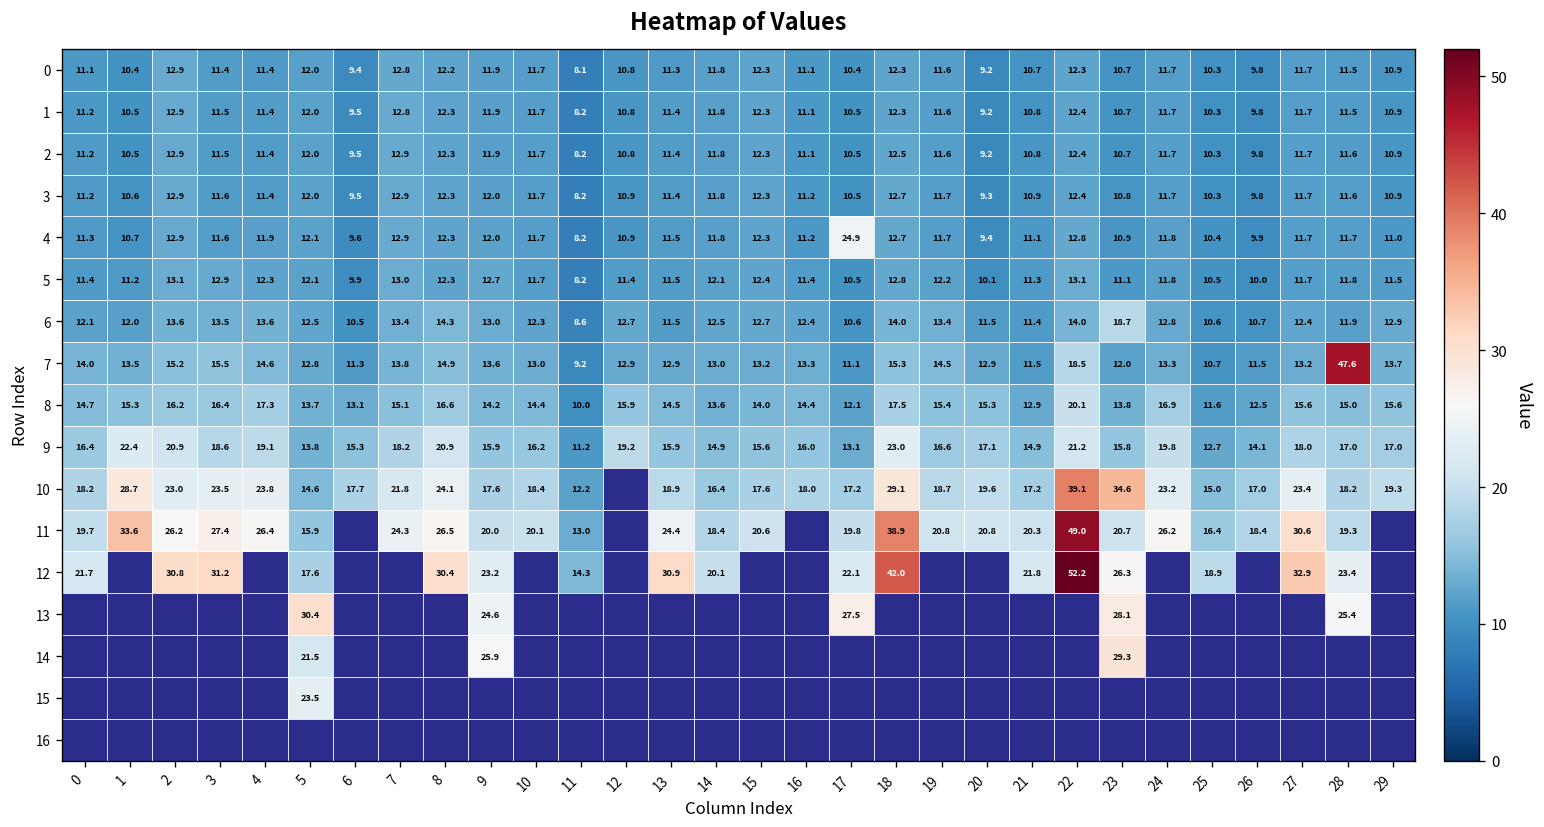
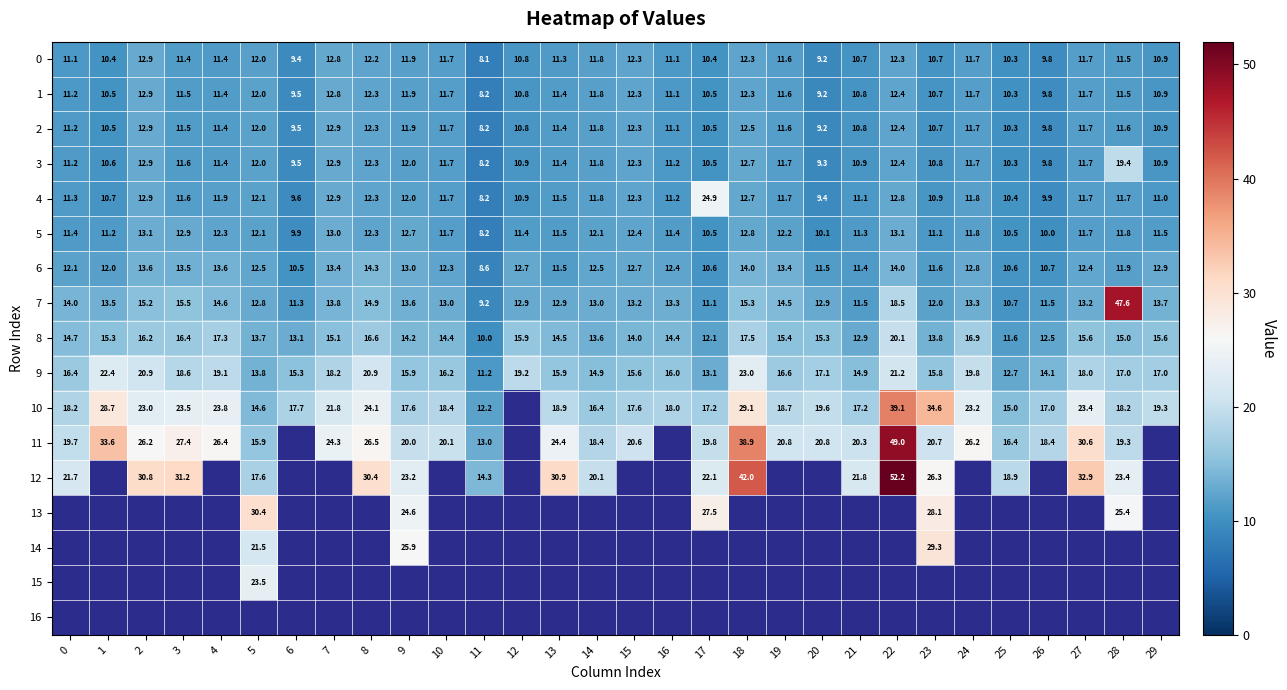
3, 28: 11.6 -> 19.4
6, 23: 18.7 -> 11.6
